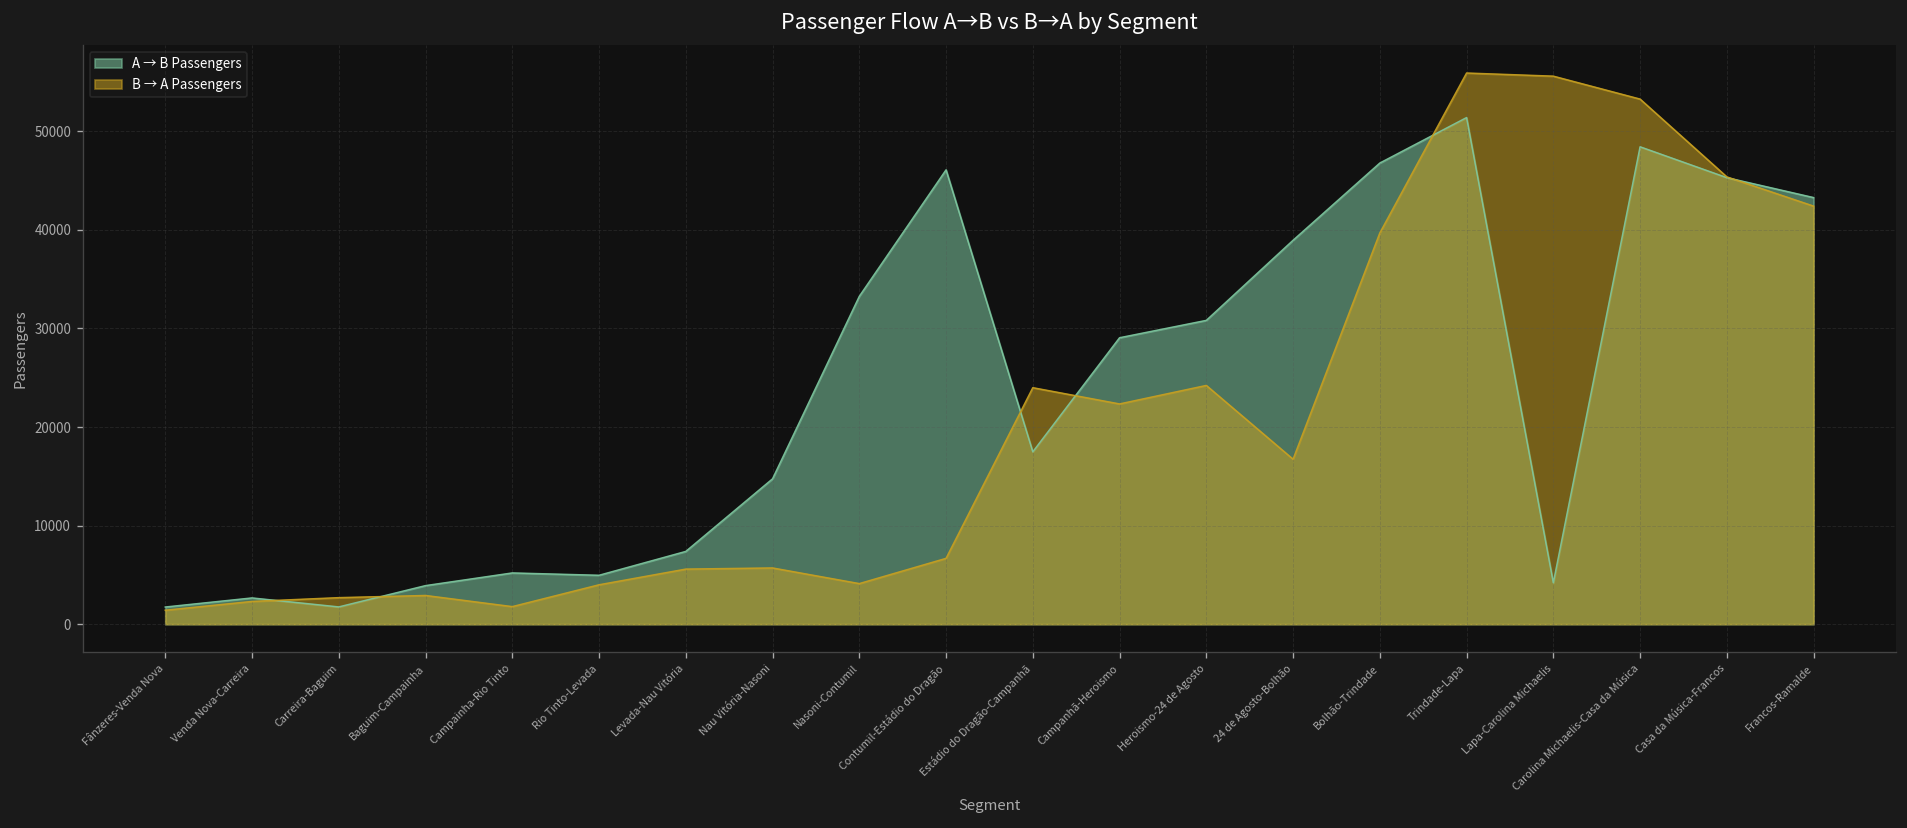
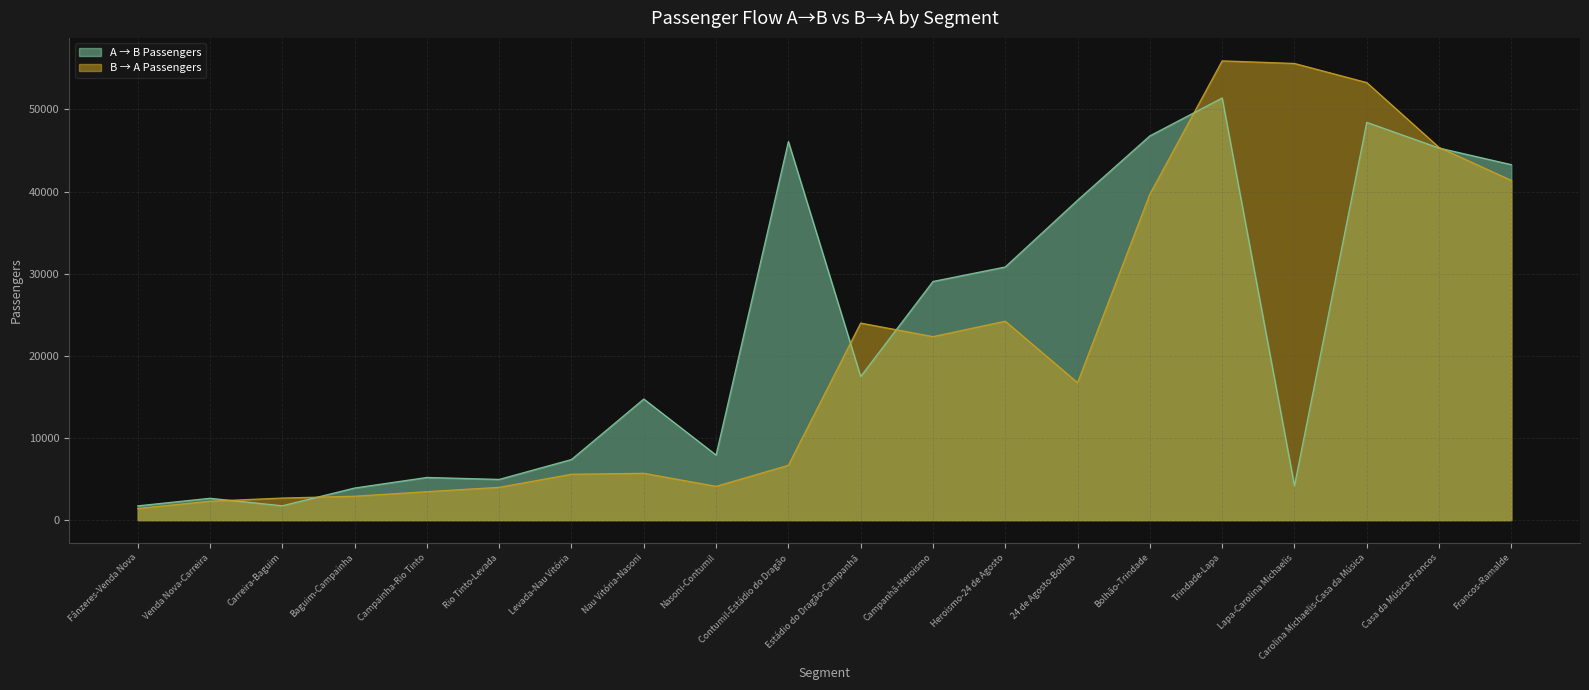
B → A Passengers, Campainha-Rio Tinto: 2000 -> 3000
A → B Passengers, Nasoni-Contumil: 33000 -> 8000
B → A Passengers, Francos-Ramalde: 42000 -> 41000
